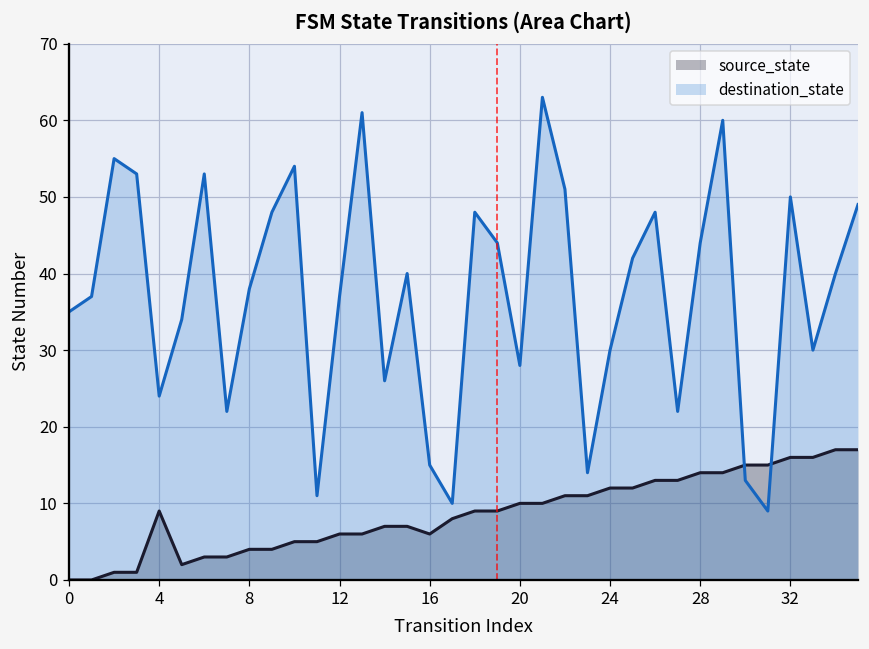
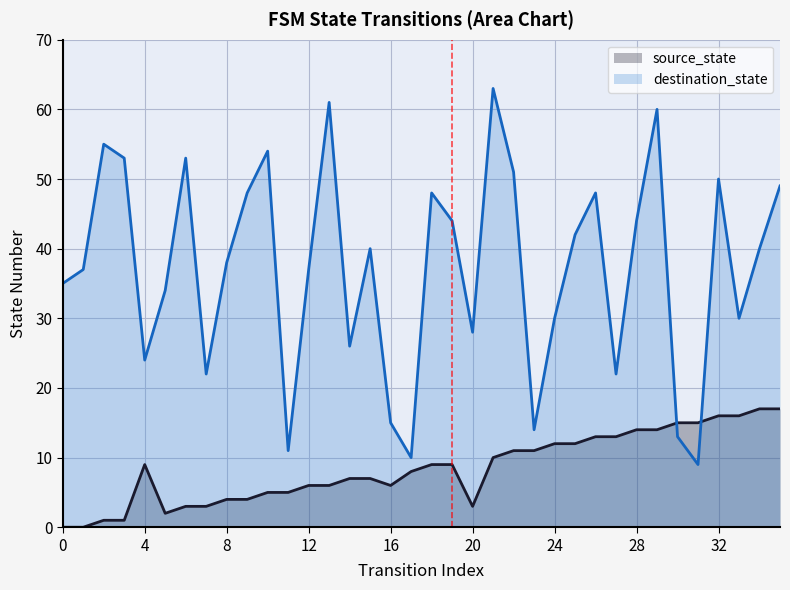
source_state, 20: 10 -> 3
